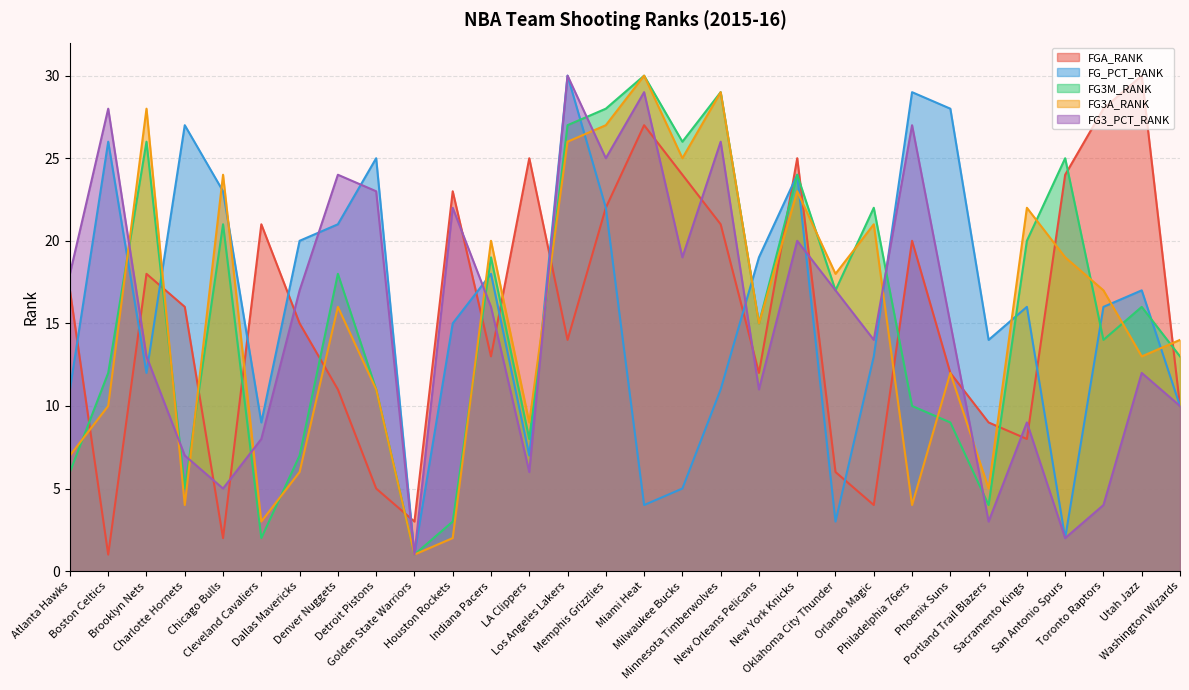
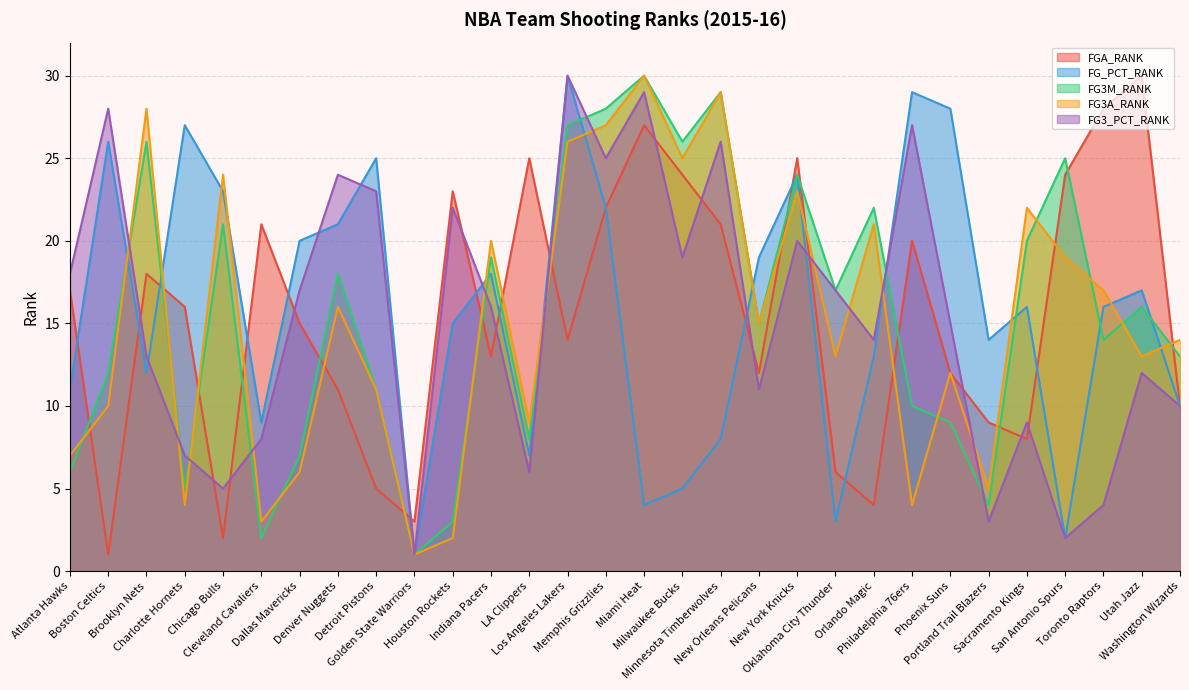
FG_PCT_RANK, Minnesota Timberwolves: 11 -> 8
FG3A_RANK, Oklahoma City Thunder: 18 -> 13
